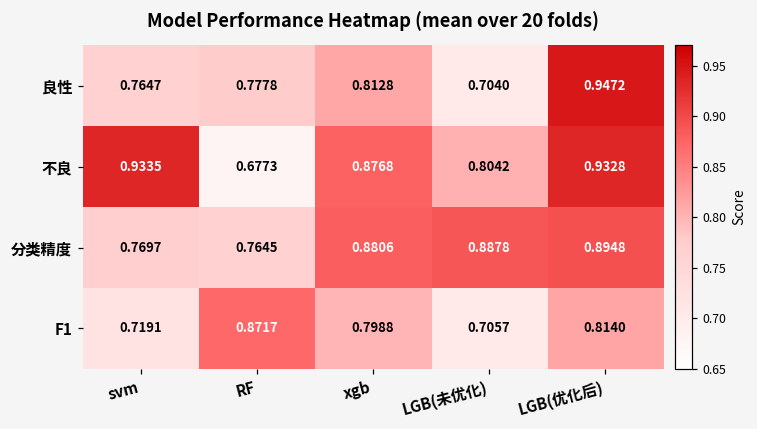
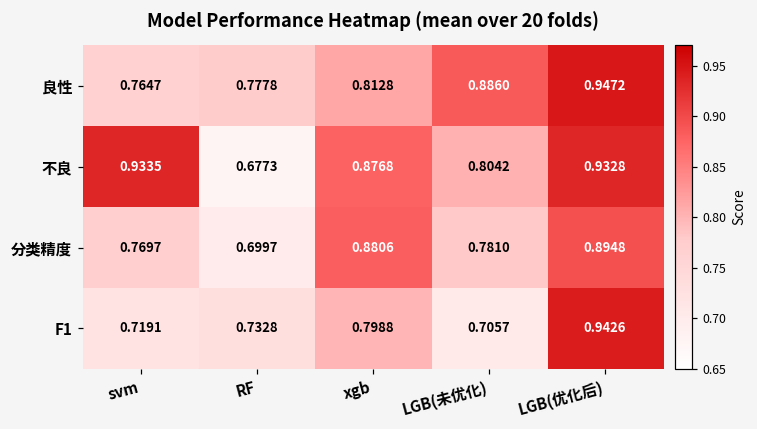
良性, LGB(未优化): 0.7040 -> 0.8860
分类精度, RF: 0.7645 -> 0.6997
分类精度, LGB(未优化): 0.8878 -> 0.7810
F1, RF: 0.8717 -> 0.7328
F1, LGB(优化后): 0.8140 -> 0.9426
